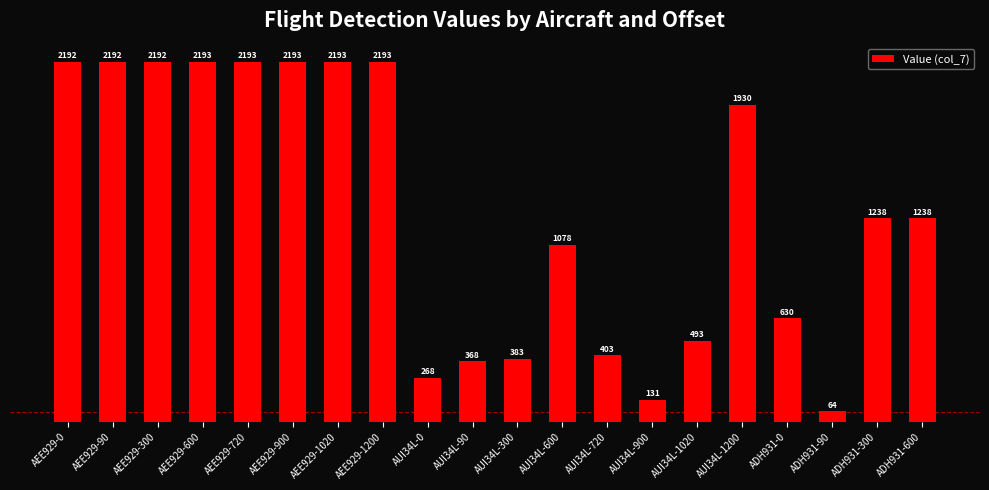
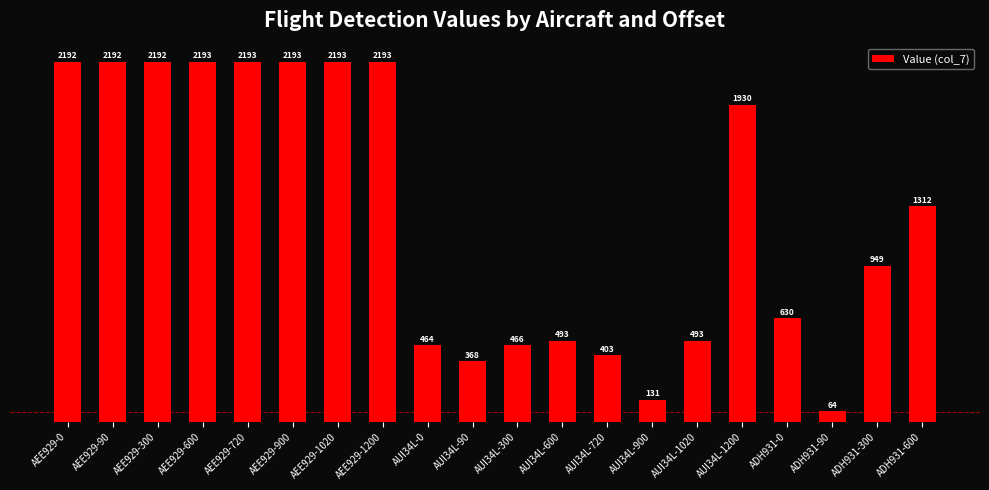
AUI34L-0: 268 -> 464
AUI34L-300: 383 -> 466
AUI34L-600: 1078 -> 493
ADH931-300: 1238 -> 949
ADH931-600: 1238 -> 1312
